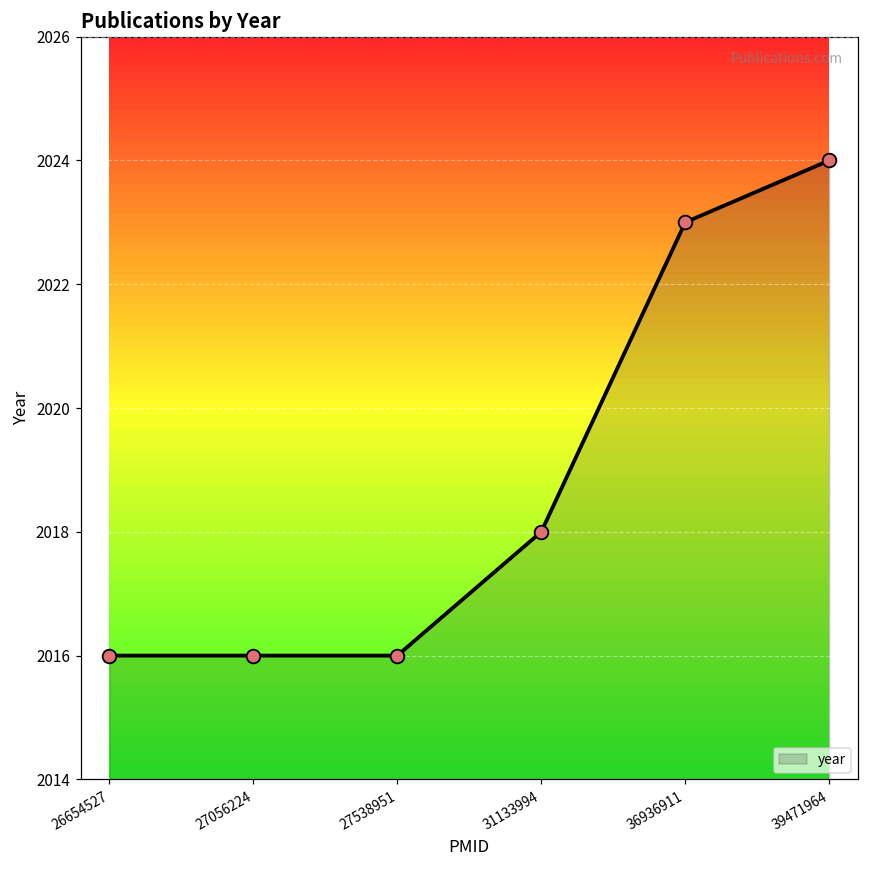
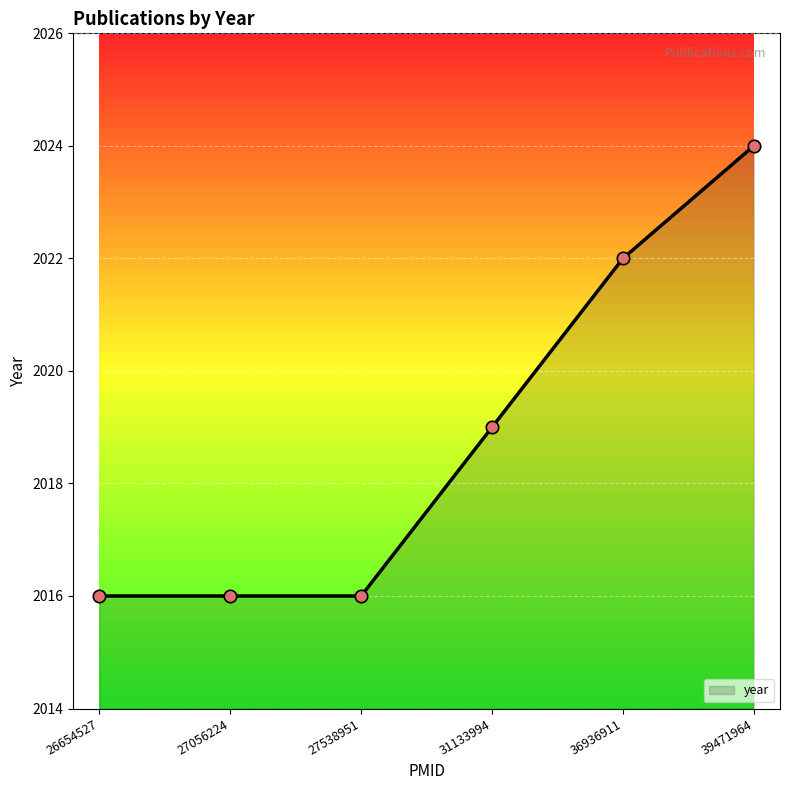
31133994: 2018 -> 2019
36936911: 2023 -> 2022
